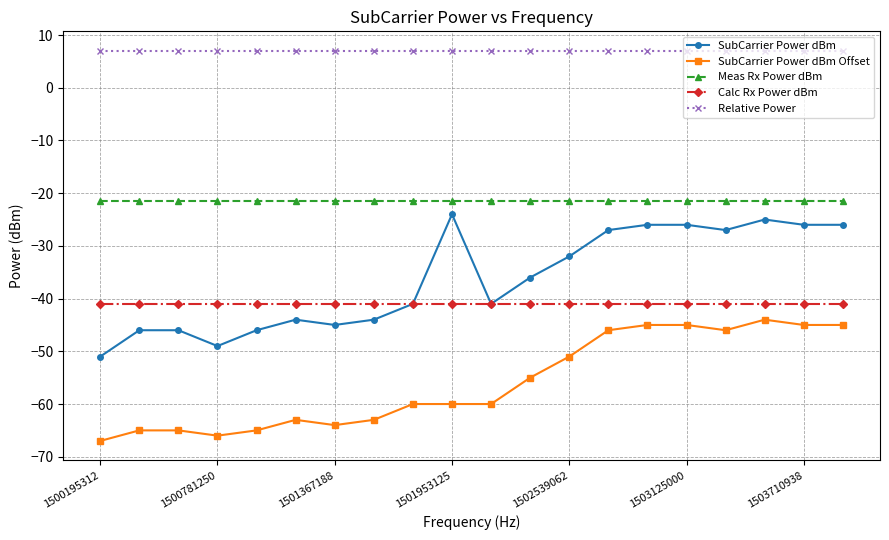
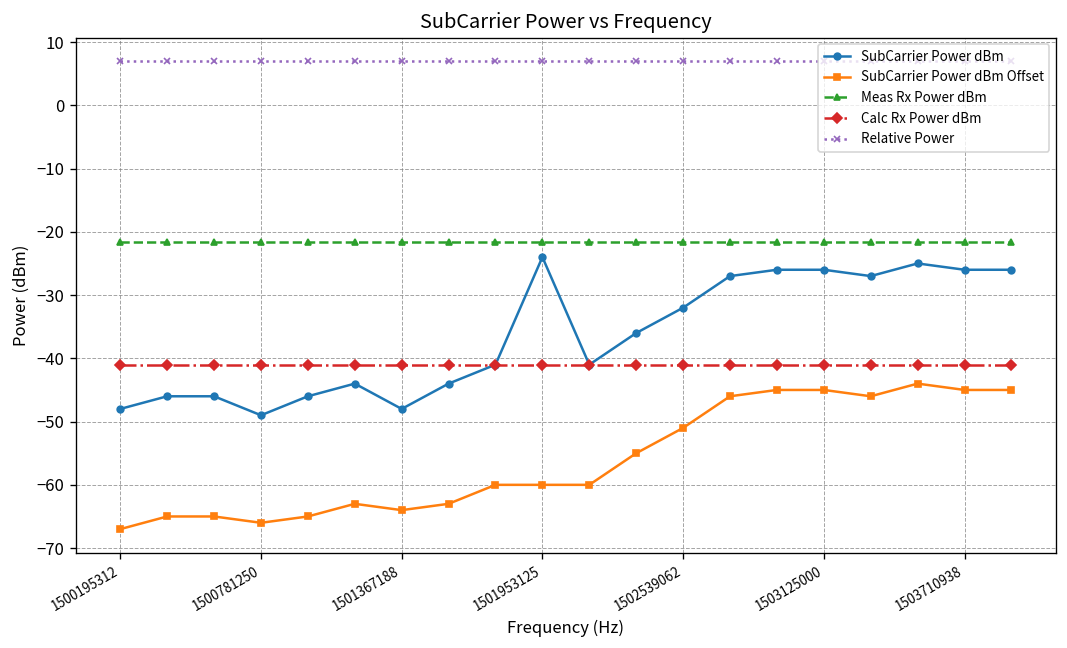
SubCarrier Power dBm, 1500195312: -51 -> -48
SubCarrier Power dBm, 1501367188: -45 -> -48
